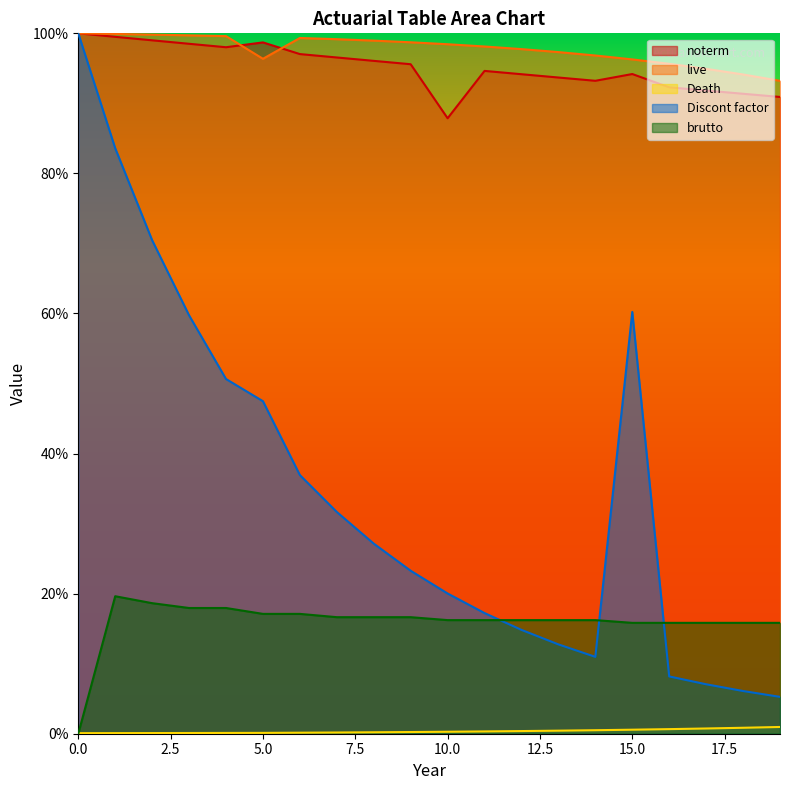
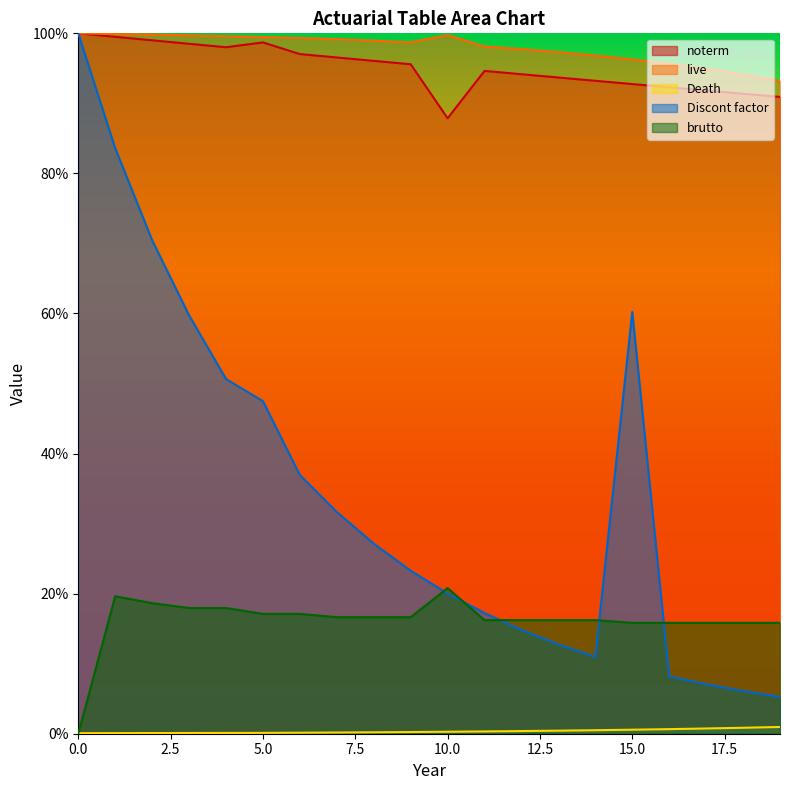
live, 5.0: 96% -> 99%
live, 10.0: 98% -> 100%
brutto, 10.0: 16% -> 21%
noterm, 15.0: 94% -> 93%
